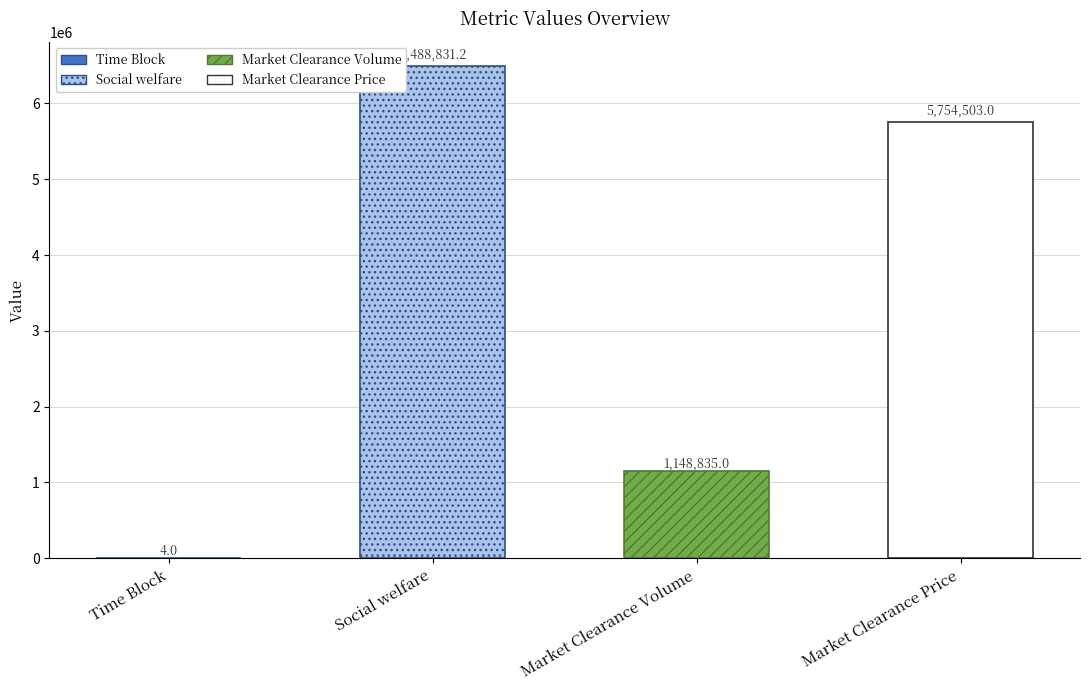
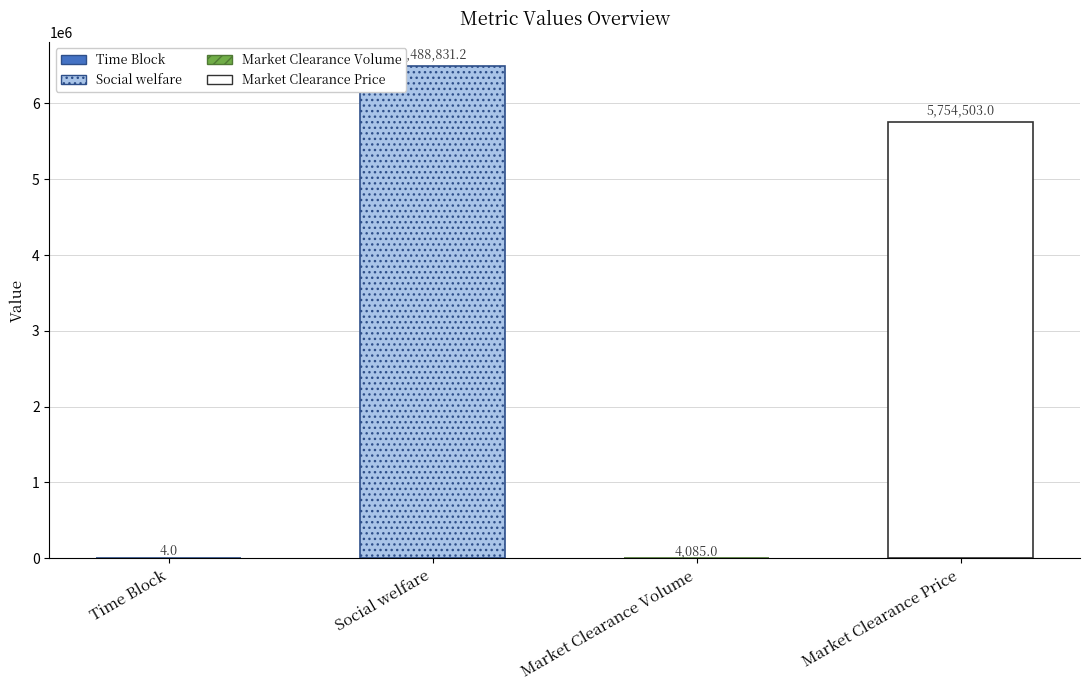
Market Clearance Volume: 1,148,835.0 -> 4,085.0
